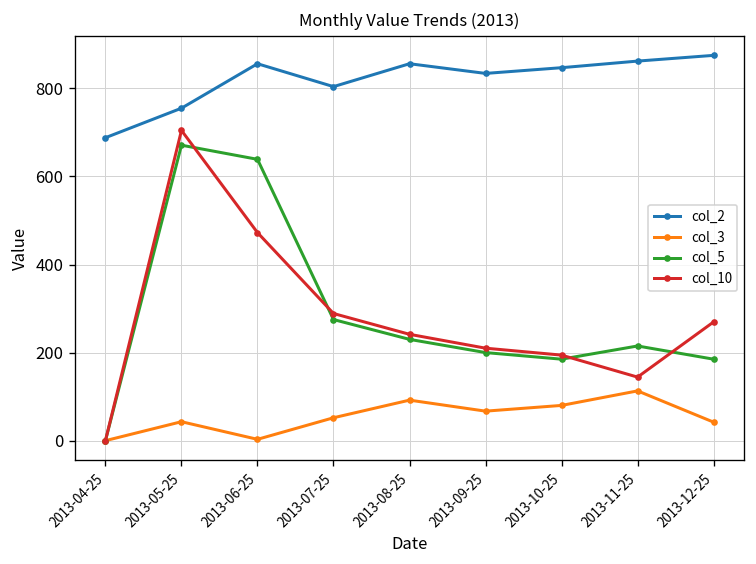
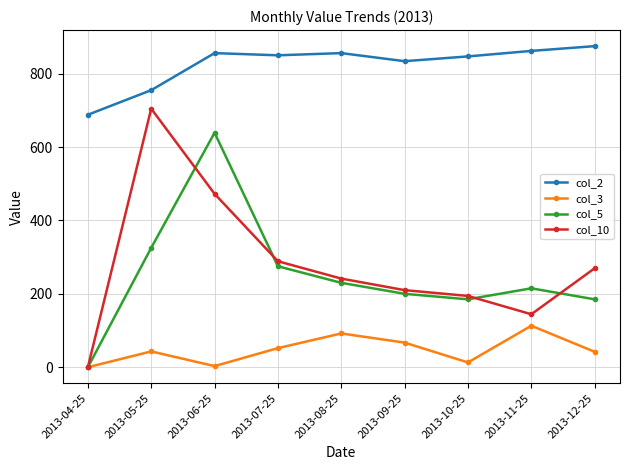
col_5, 2013-05-25: 670 -> 330
col_2, 2013-07-25: 800 -> 850
col_3, 2013-10-25: 80 -> 10
